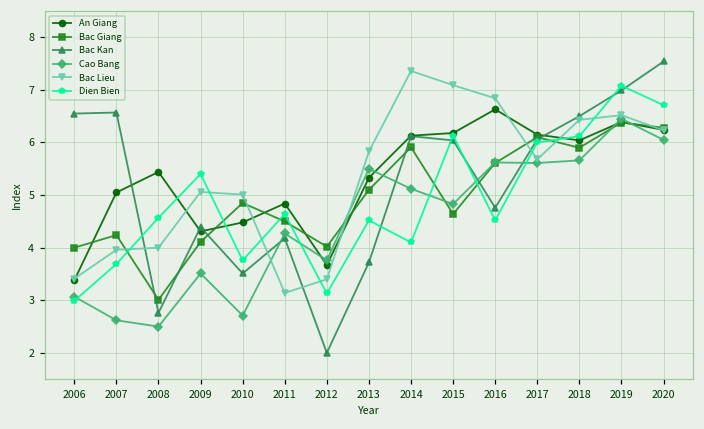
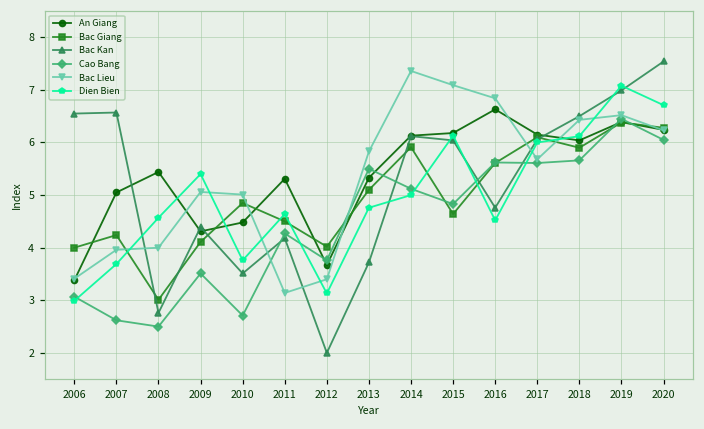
An Giang, 2011: 4.8 -> 5.3
Dien Bien, 2013: 4.5 -> 4.8
Dien Bien, 2014: 4.1 -> 5.0
